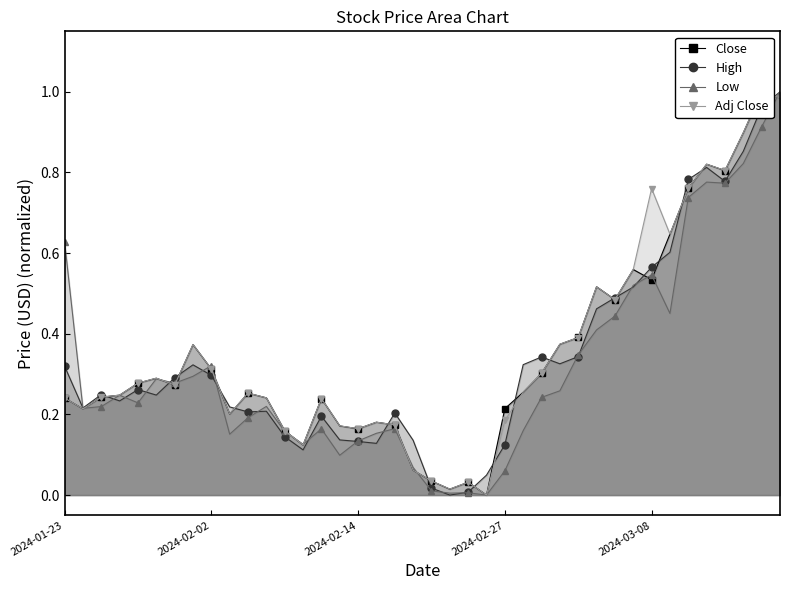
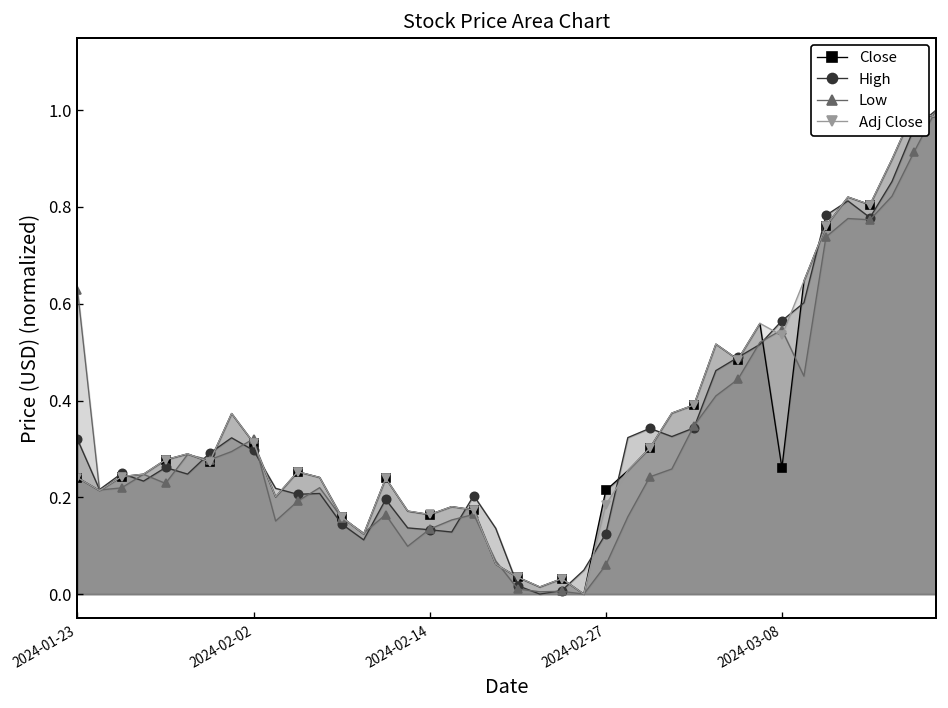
Close, 2024-03-08: 0.53 -> 0.26
Adj Close, 2024-03-08: 0.76 -> 0.53
